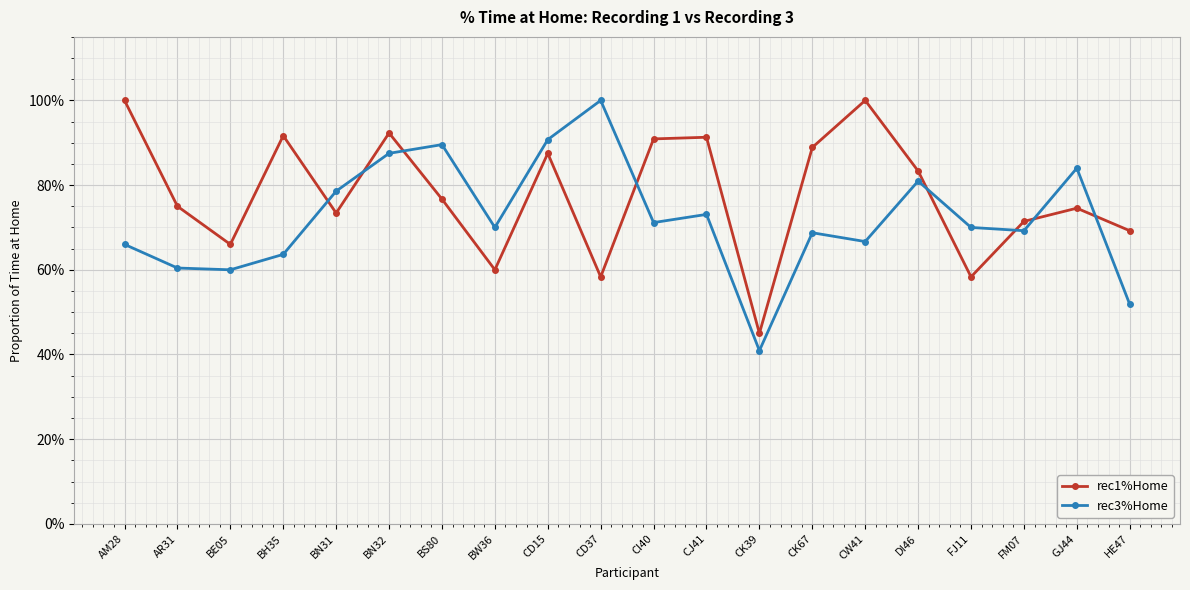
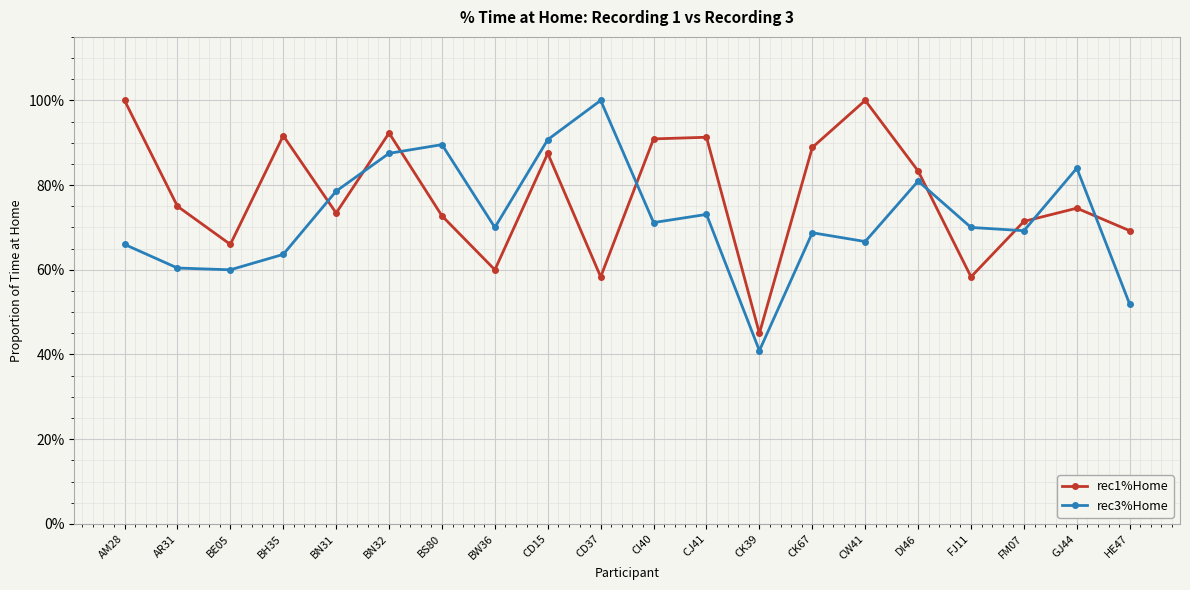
rec1%Home, BS80: 77% -> 73%
